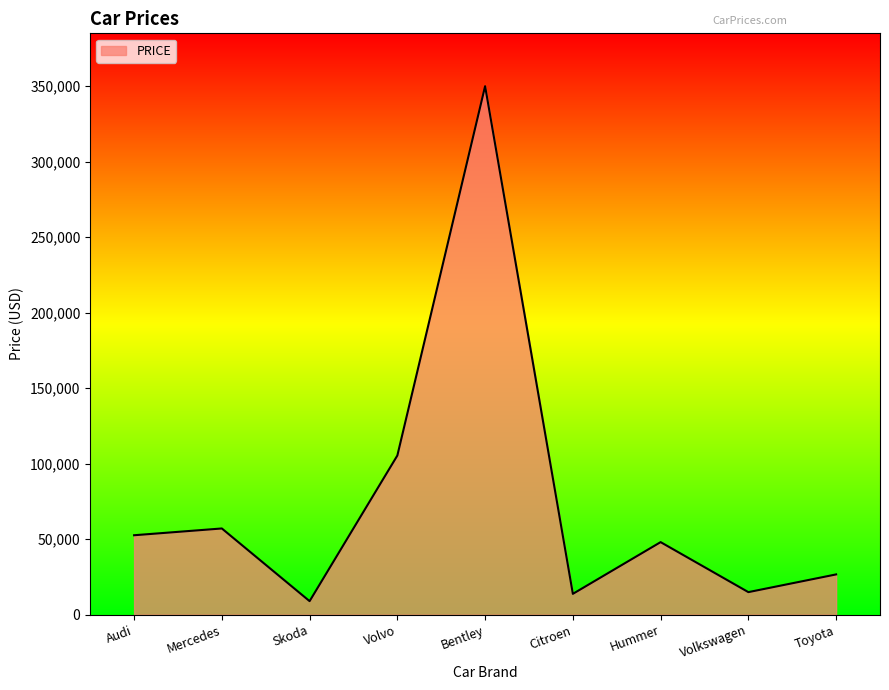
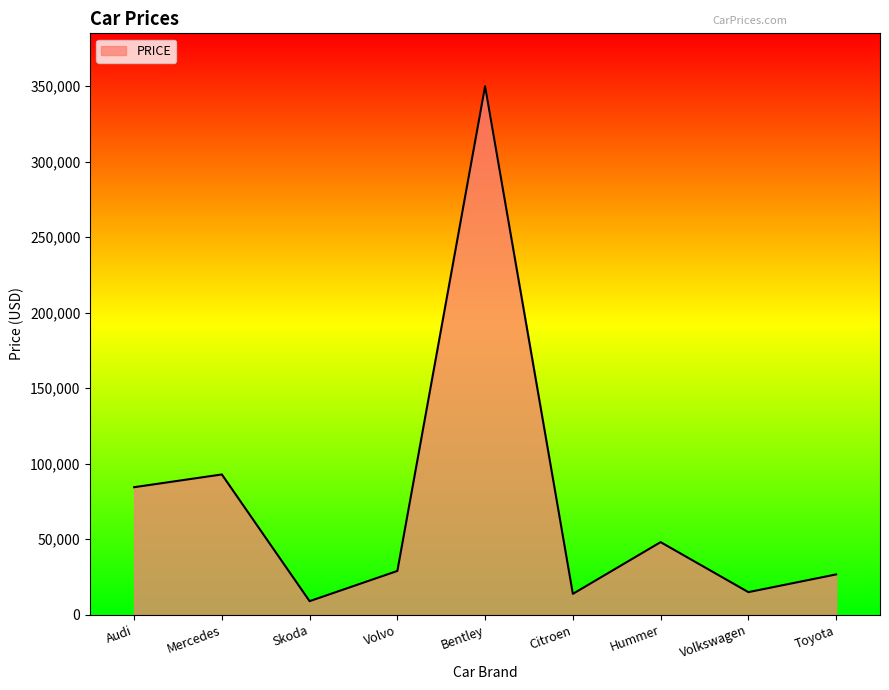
Audi: 53,000 -> 84,000
Mercedes: 57,000 -> 93,000
Volvo: 105,000 -> 29,000
